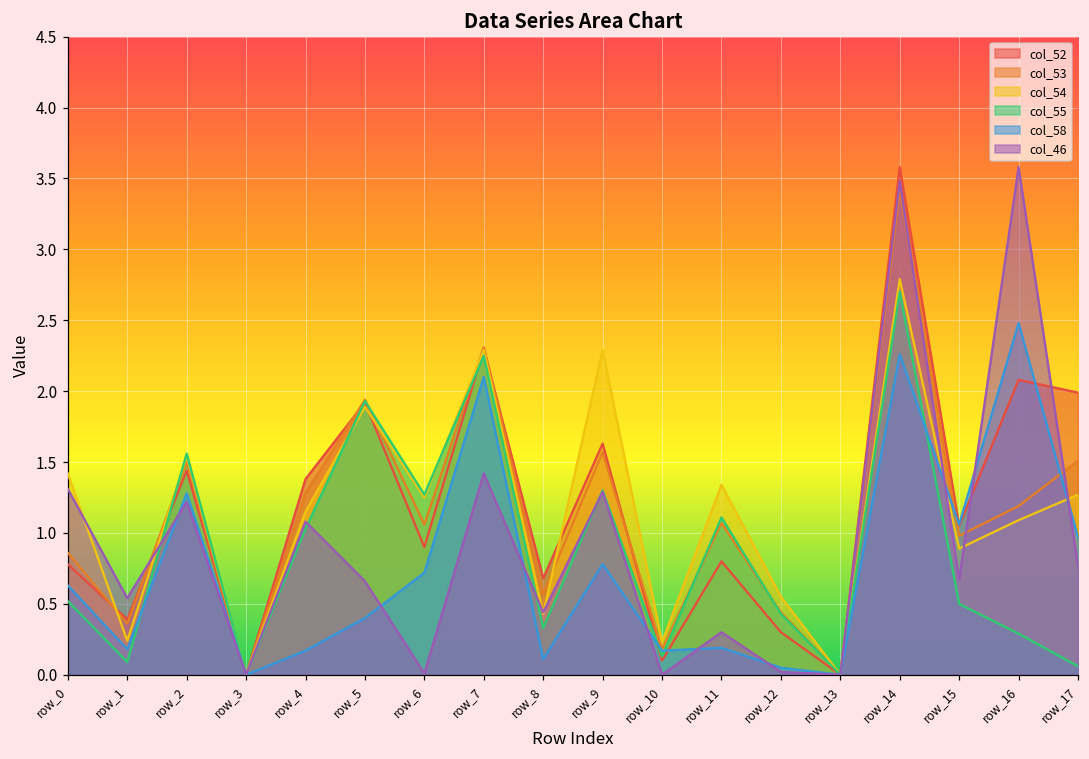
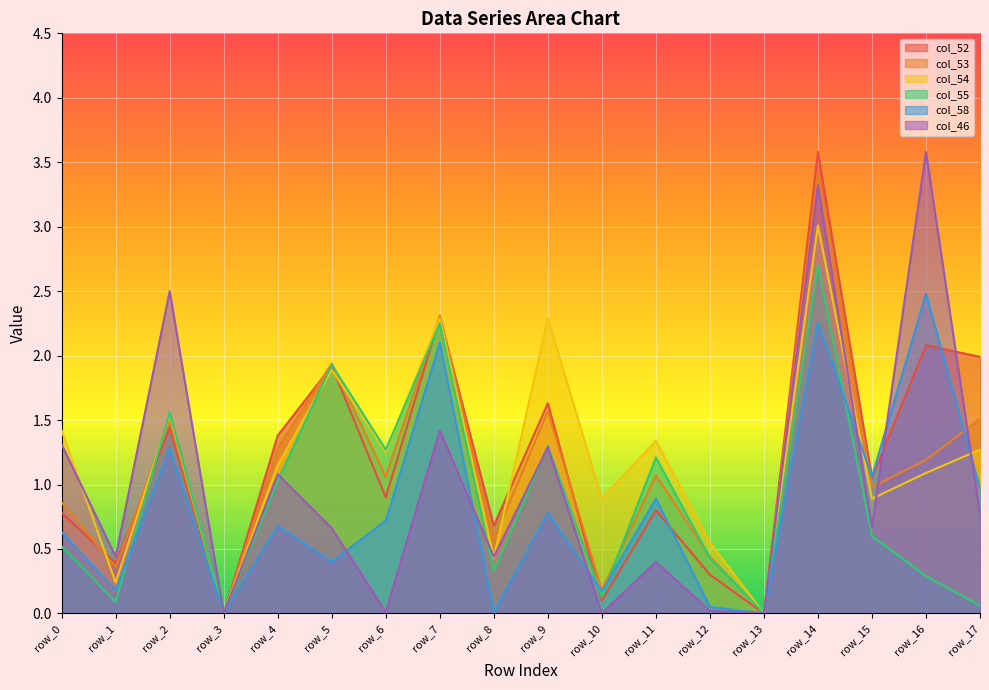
col_46, row_1: 0.54 -> 0.44
col_46, row_2: 1.22 -> 2.50
col_58, row_4: 0.17 -> 0.68
col_58, row_8: 0.11 -> 0.01
col_54, row_10: 0.23 -> 0.89
col_55, row_11: 1.11 -> 1.21
col_58, row_11: 0.19 -> 0.89
col_46, row_11: 0.3 -> 0.4
col_54, row_14: 2.79 -> 3.01
col_46, row_14: 3.48 -> 3.32
col_55, row_15: 0.5 -> 0.6
